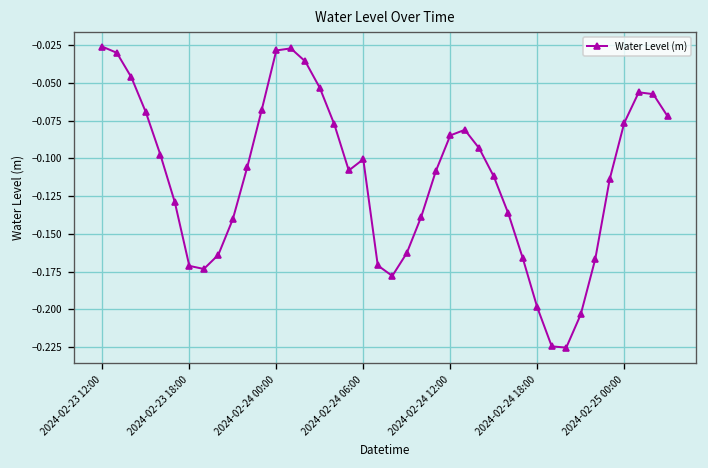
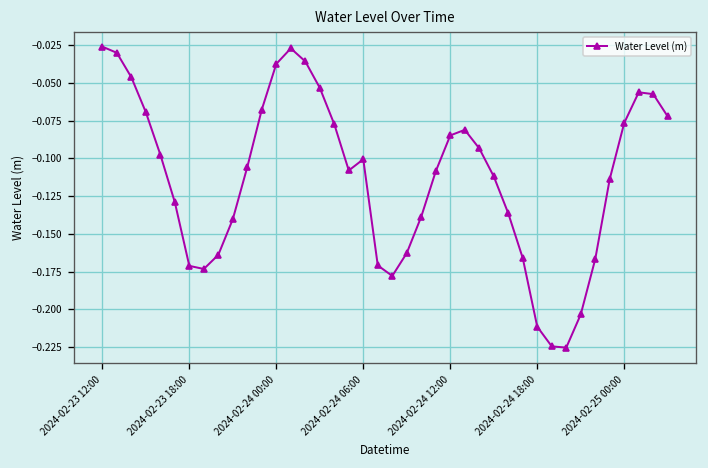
2024-02-24 00:00: -0.029 -> -0.038
2024-02-24 18:00: -0.199 -> -0.211
